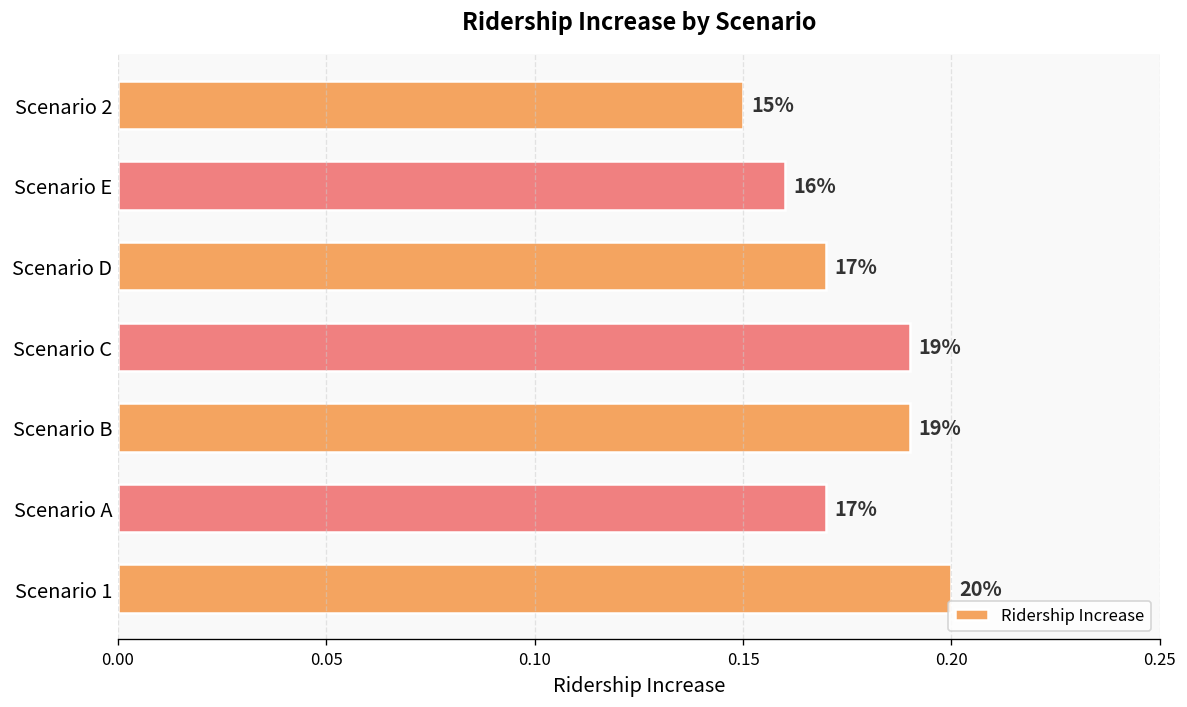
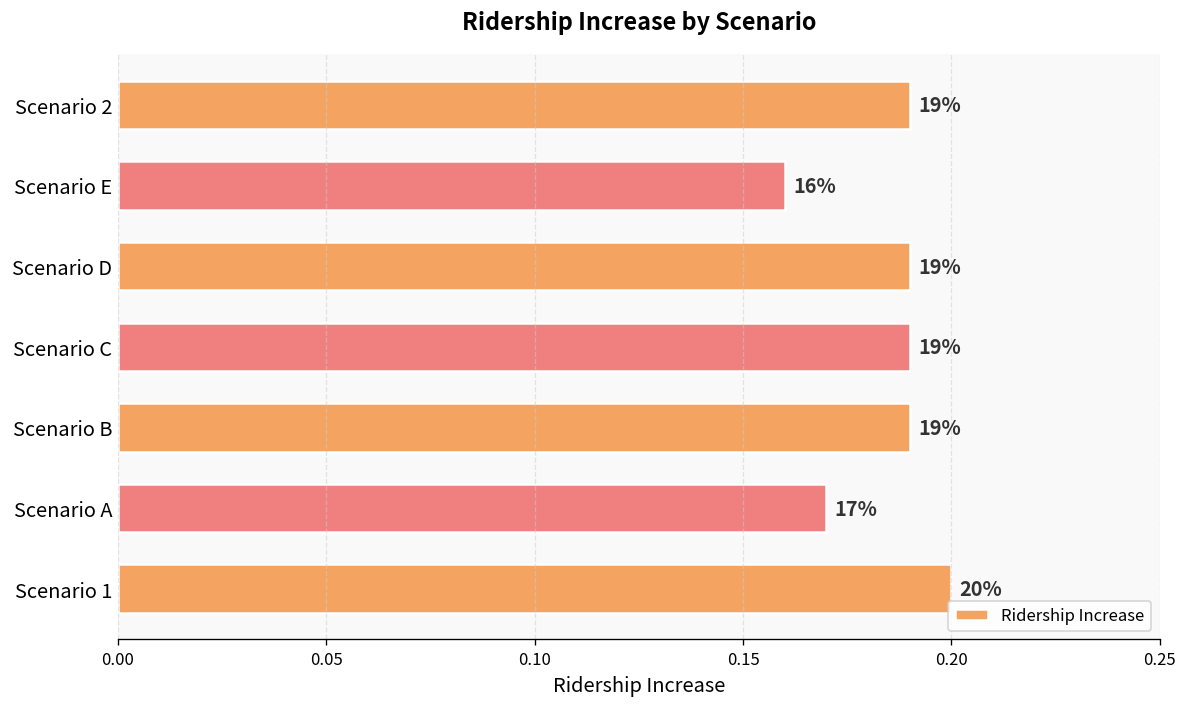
Scenario 2: 15% -> 19%
Scenario D: 17% -> 19%
